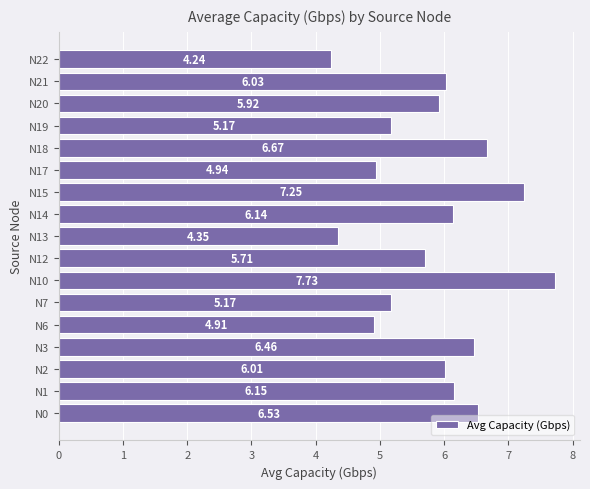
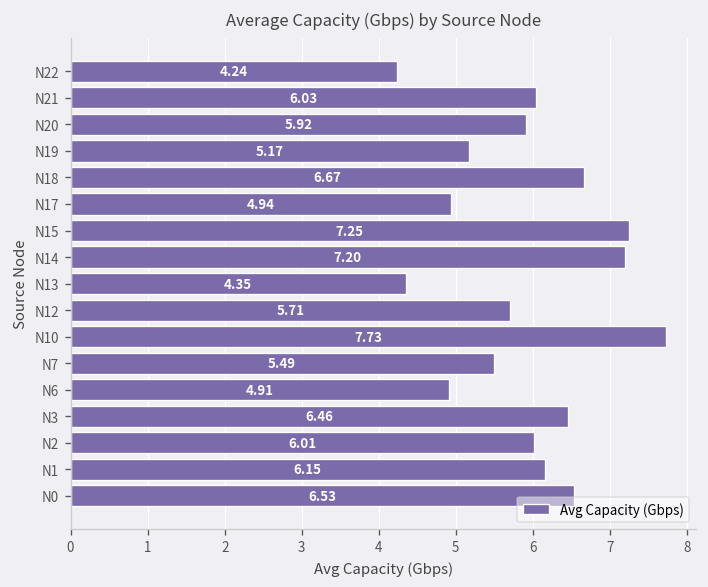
N14: 6.14 -> 7.20
N7: 5.17 -> 5.49
